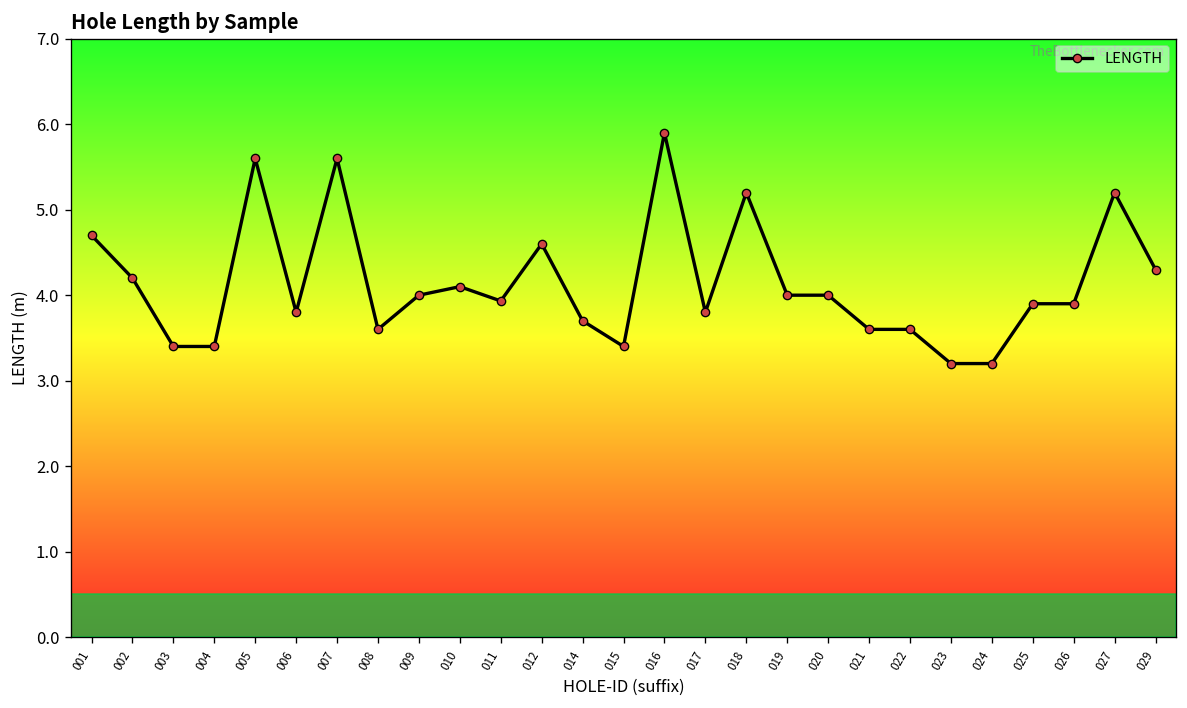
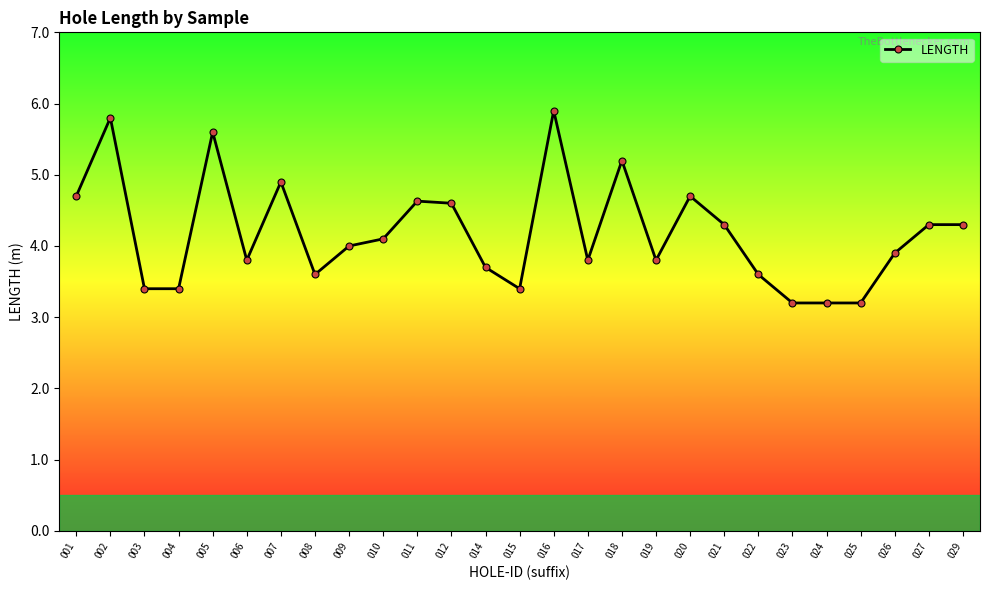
002: 4.2 -> 5.8
007: 5.6 -> 4.9
011: 3.9 -> 4.6
019: 4.0 -> 3.8
020: 4.0 -> 4.7
021: 3.6 -> 4.3
025: 3.9 -> 3.2
027: 5.2 -> 4.3
